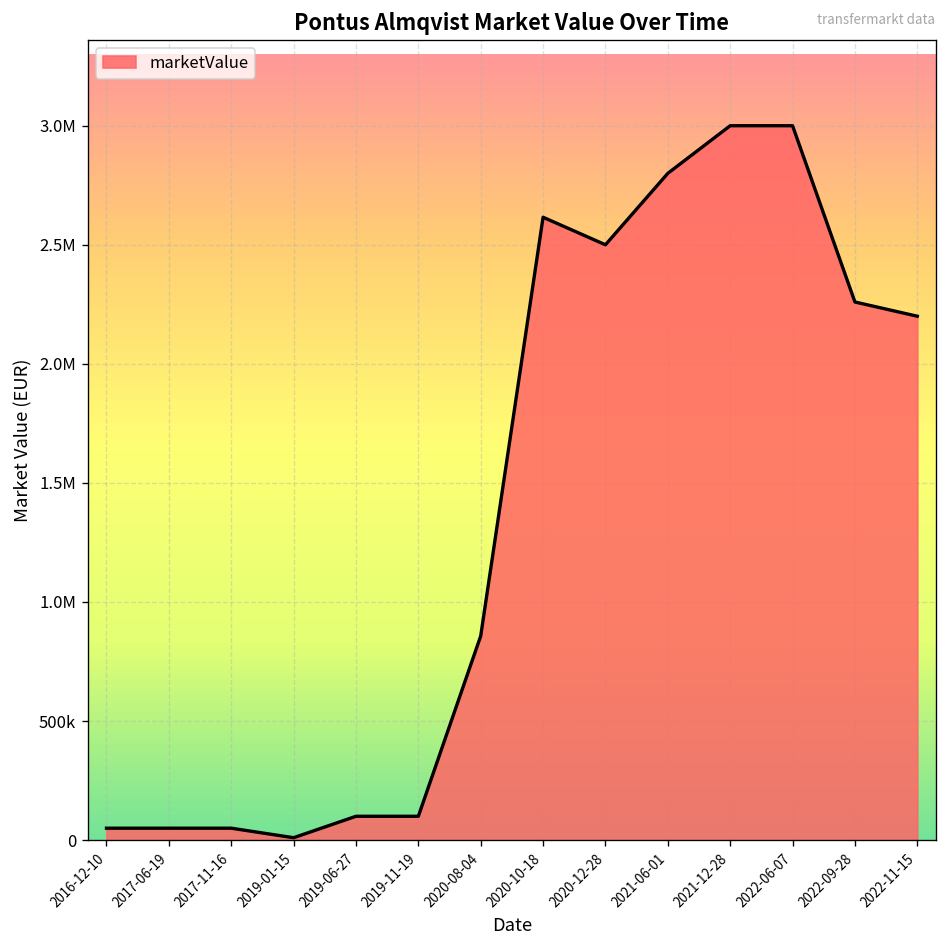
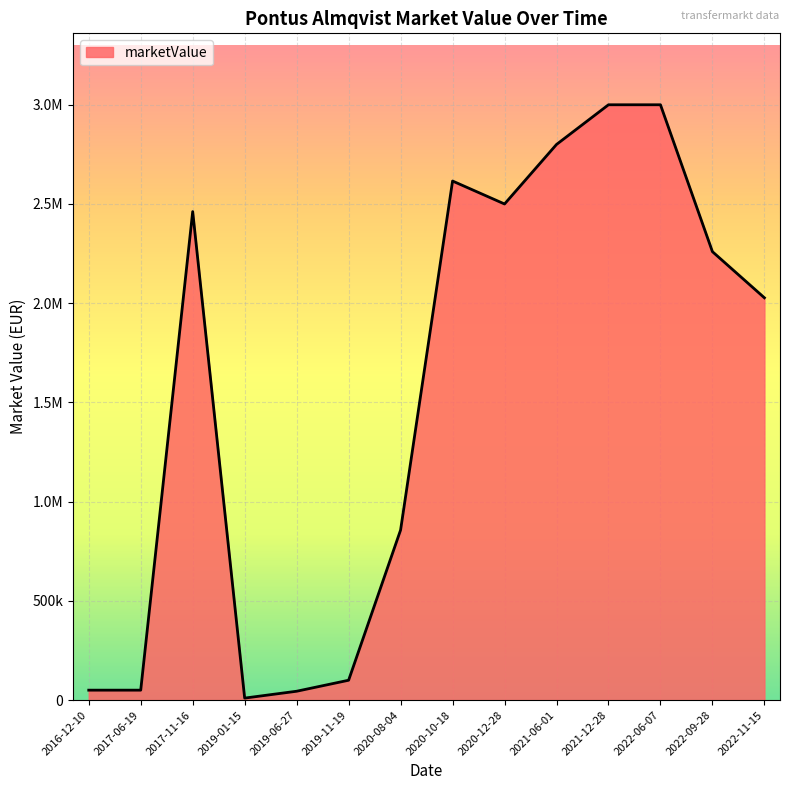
2017-11-16: 50000 -> 2460000
2019-06-27: 100000 -> 40000
2022-11-15: 2200000 -> 2030000
